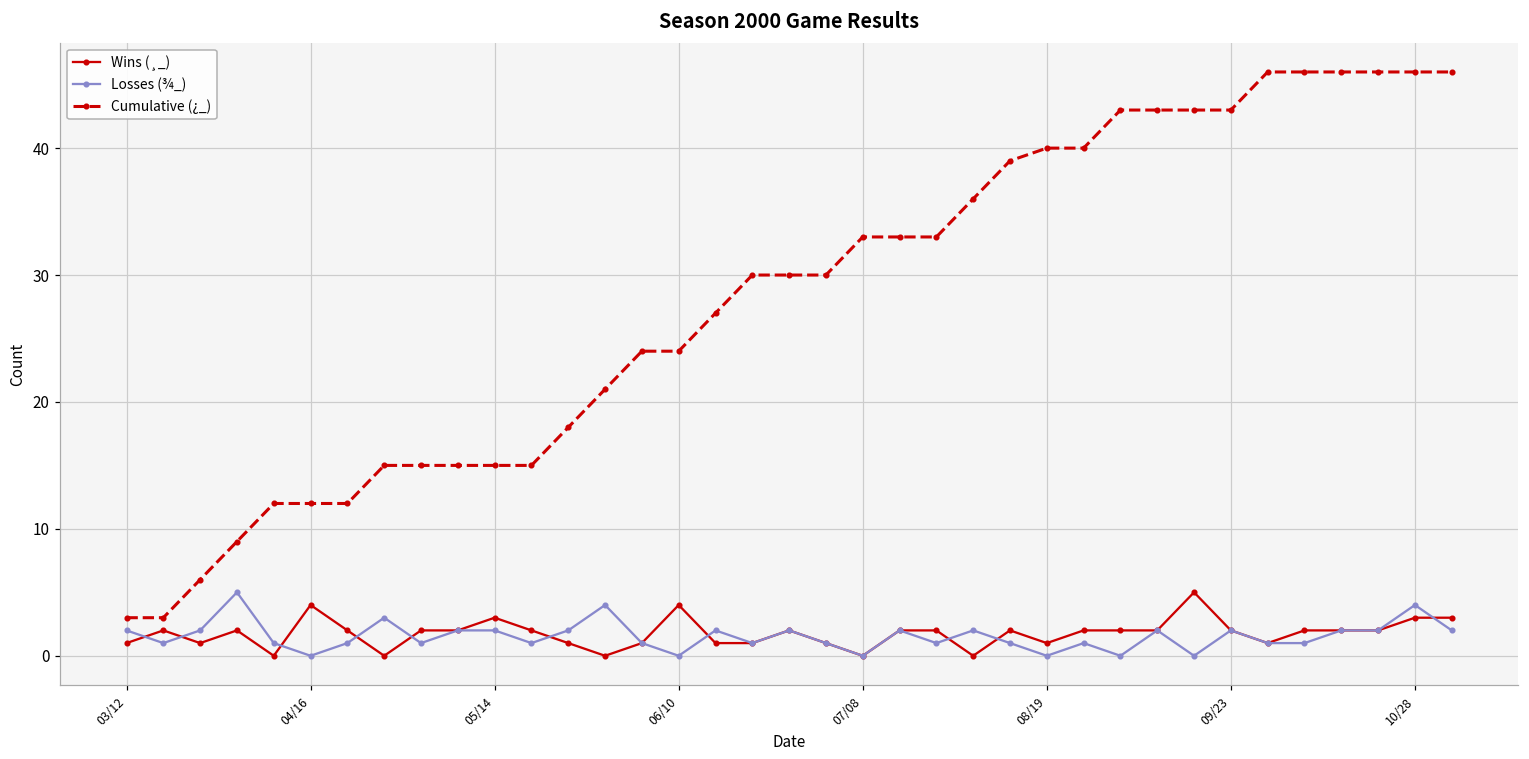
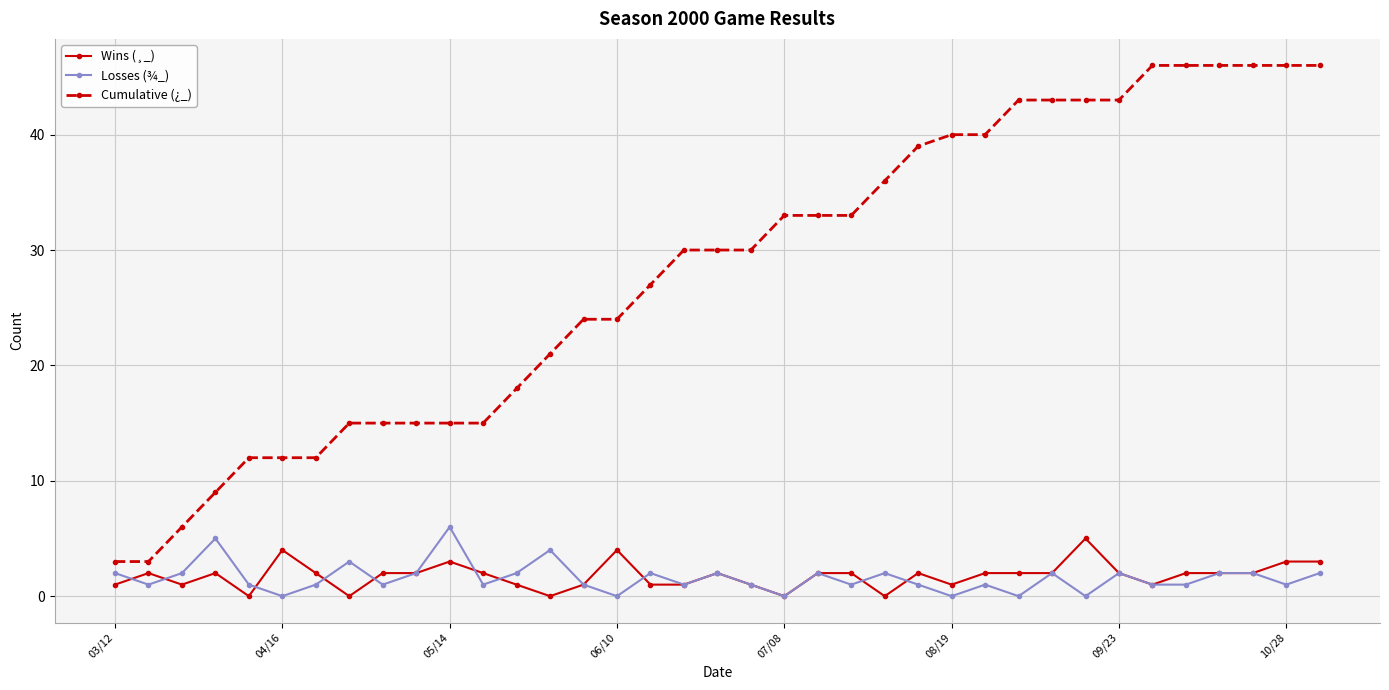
Losses (¾_), 05/14: 2 -> 6
Losses (¾_), 10/28: 4 -> 1
